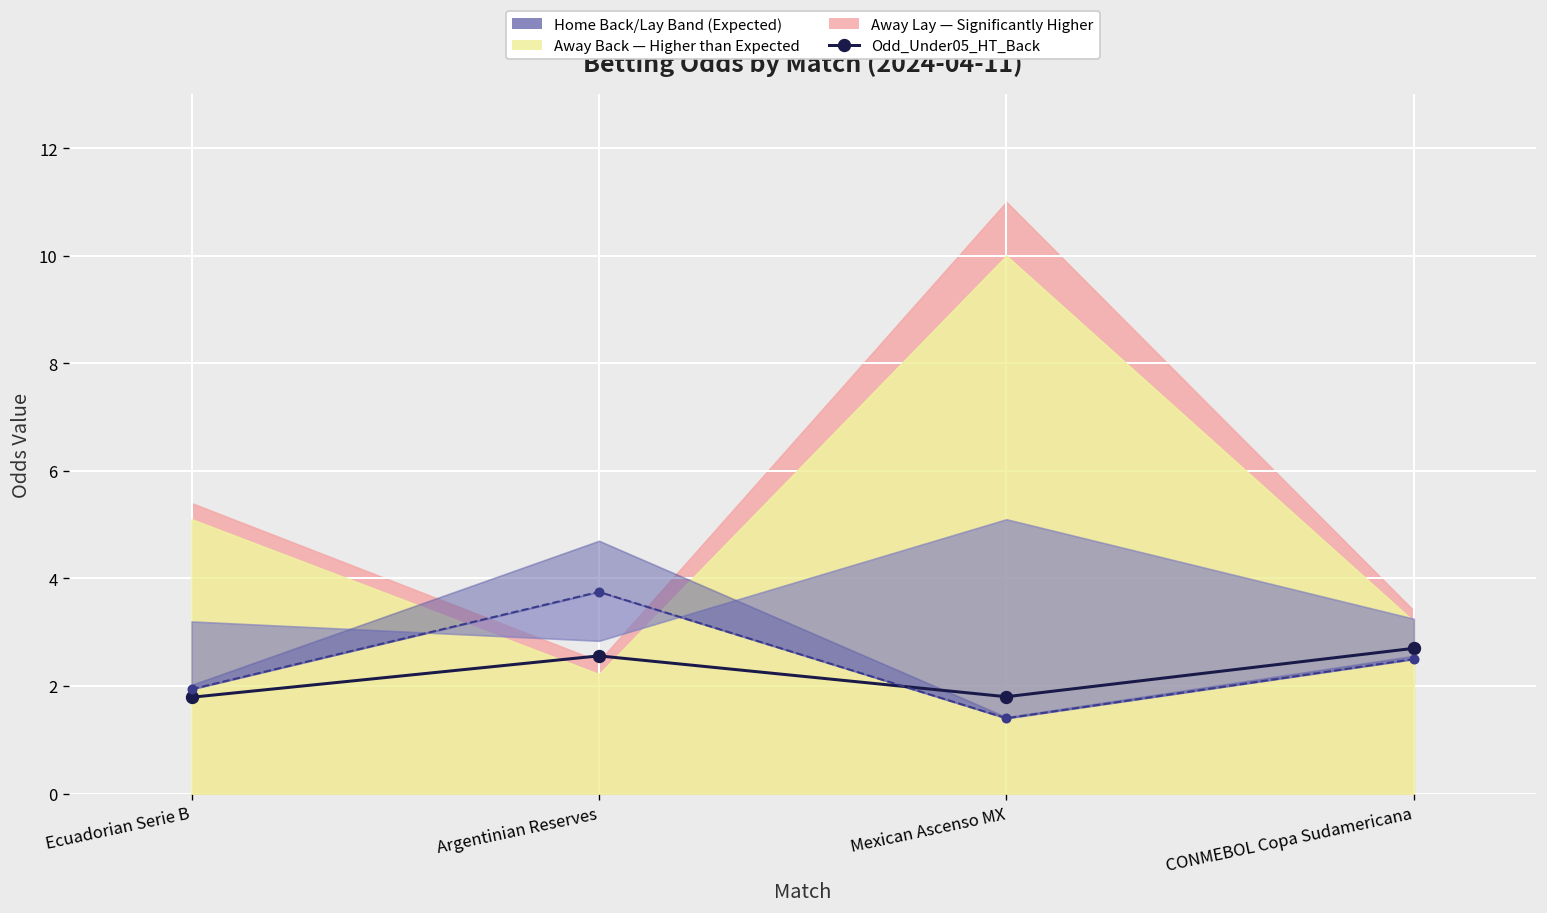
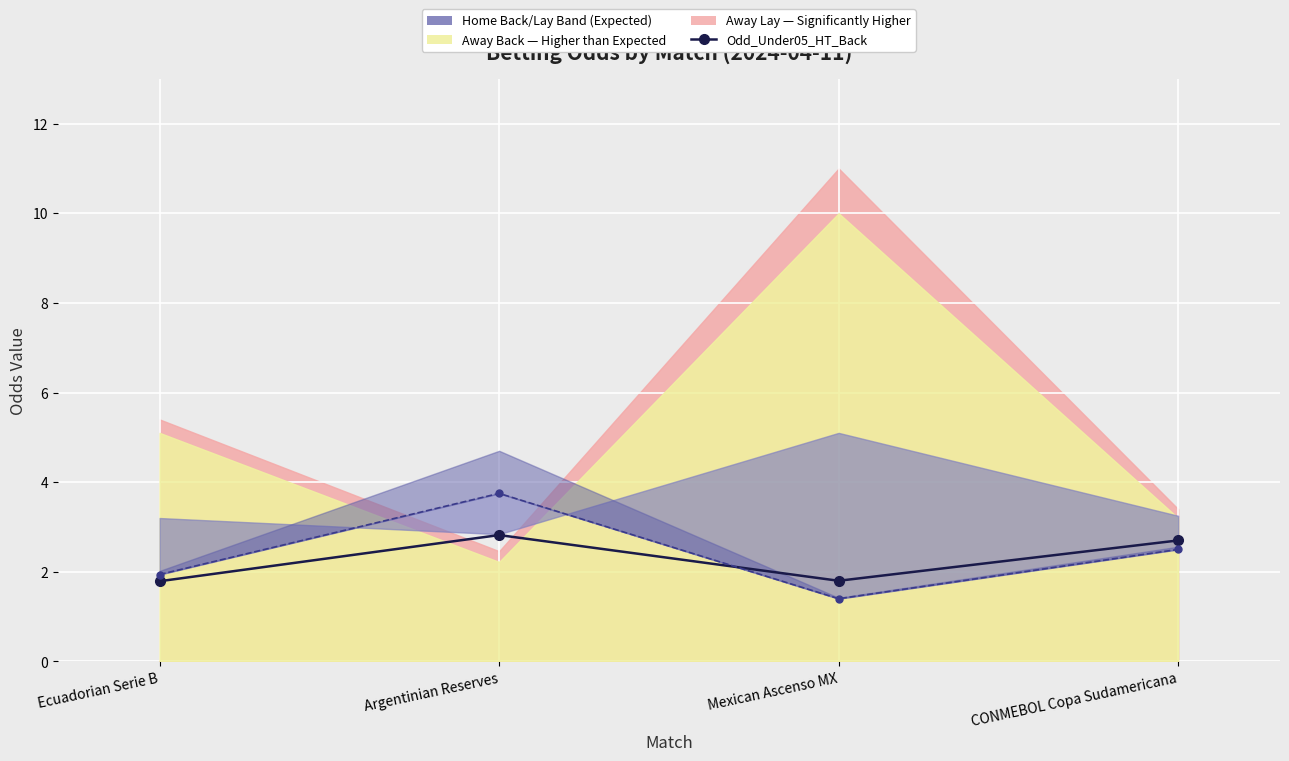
Odd_Under05_HT_Back, Argentinian Reserves: 2.6 -> 2.8
